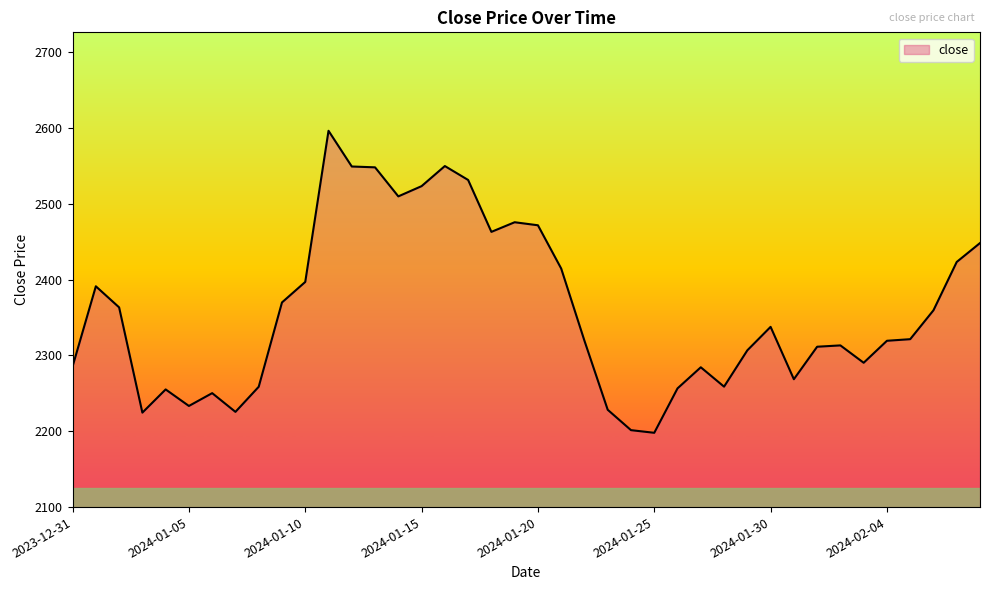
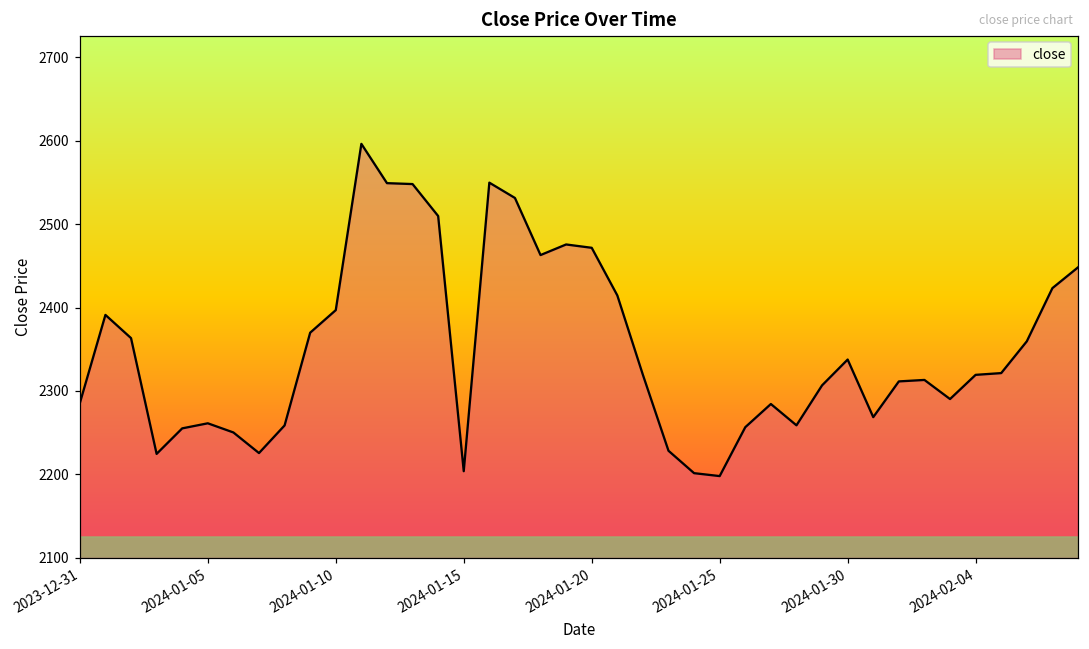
2024-01-05: 2230 -> 2260
2024-01-15: 2520 -> 2200
